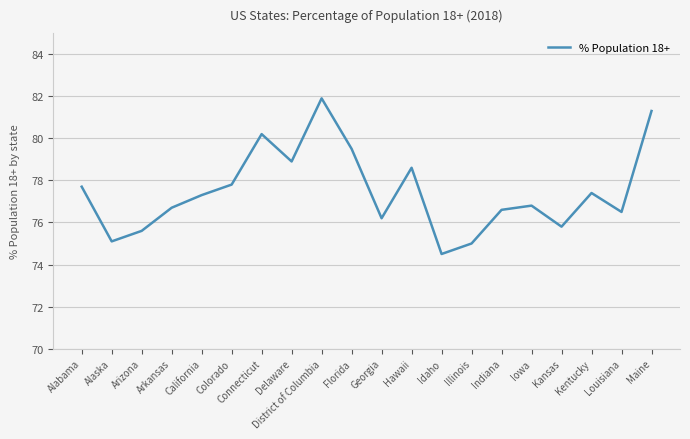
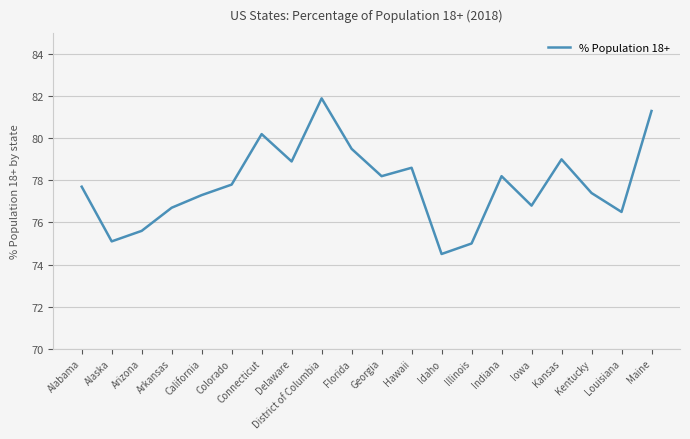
Georgia: 76.2 -> 78.2
Indiana: 76.6 -> 78.2
Kansas: 75.8 -> 79.0
